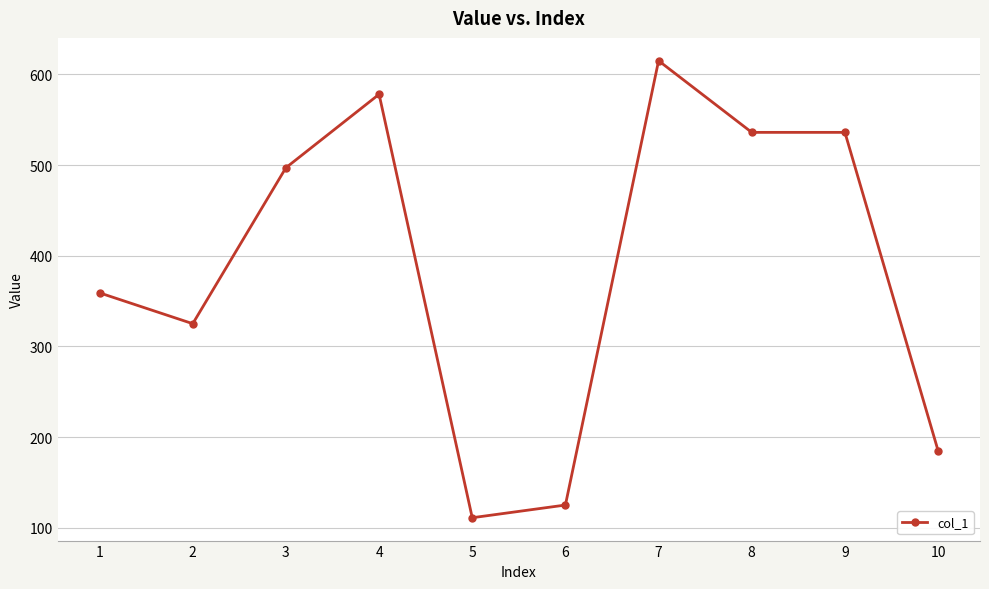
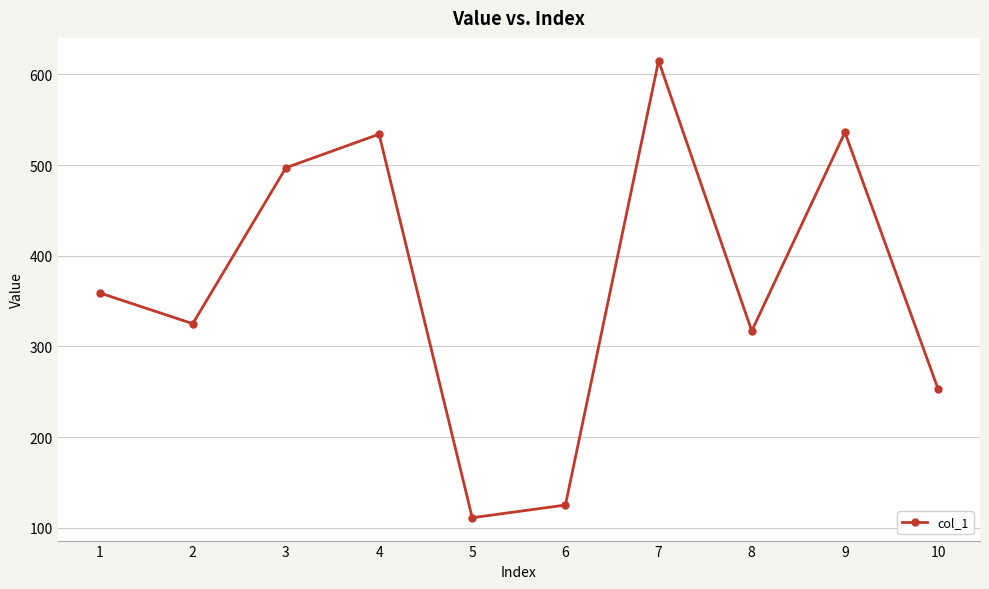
4: 580 -> 530
8: 540 -> 320
10: 190 -> 250
